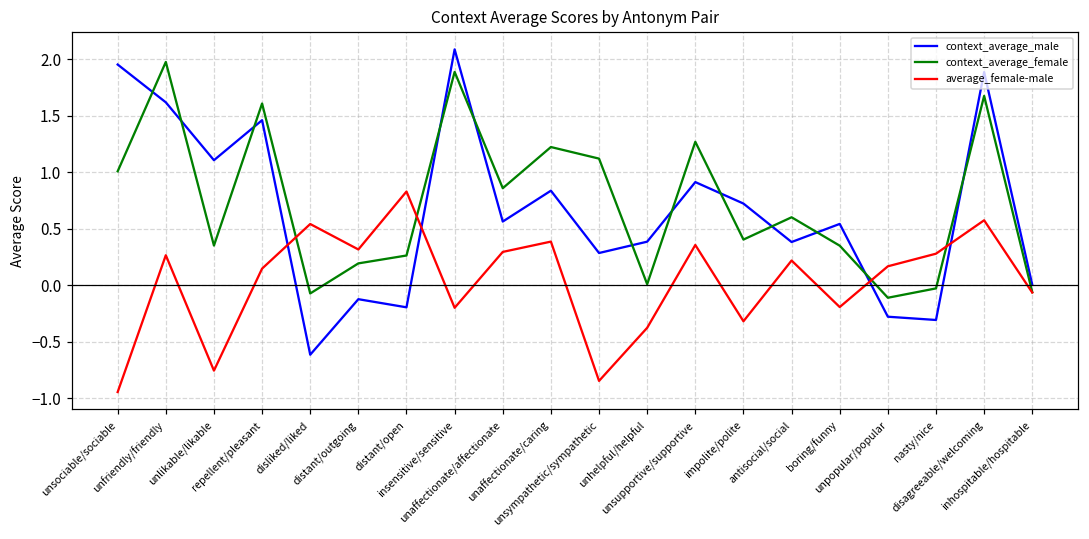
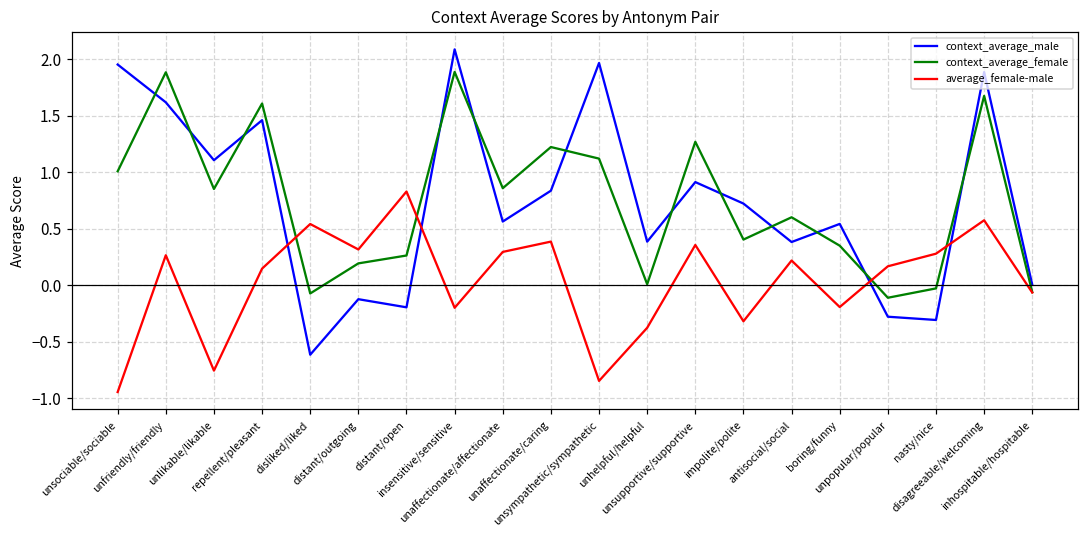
context_average_female, unfriendly/friendly: 1.97 -> 1.88
context_average_female, unlikable/likable: 0.35 -> 0.85
context_average_male, unsympathetic/sympathetic: 0.29 -> 1.96
